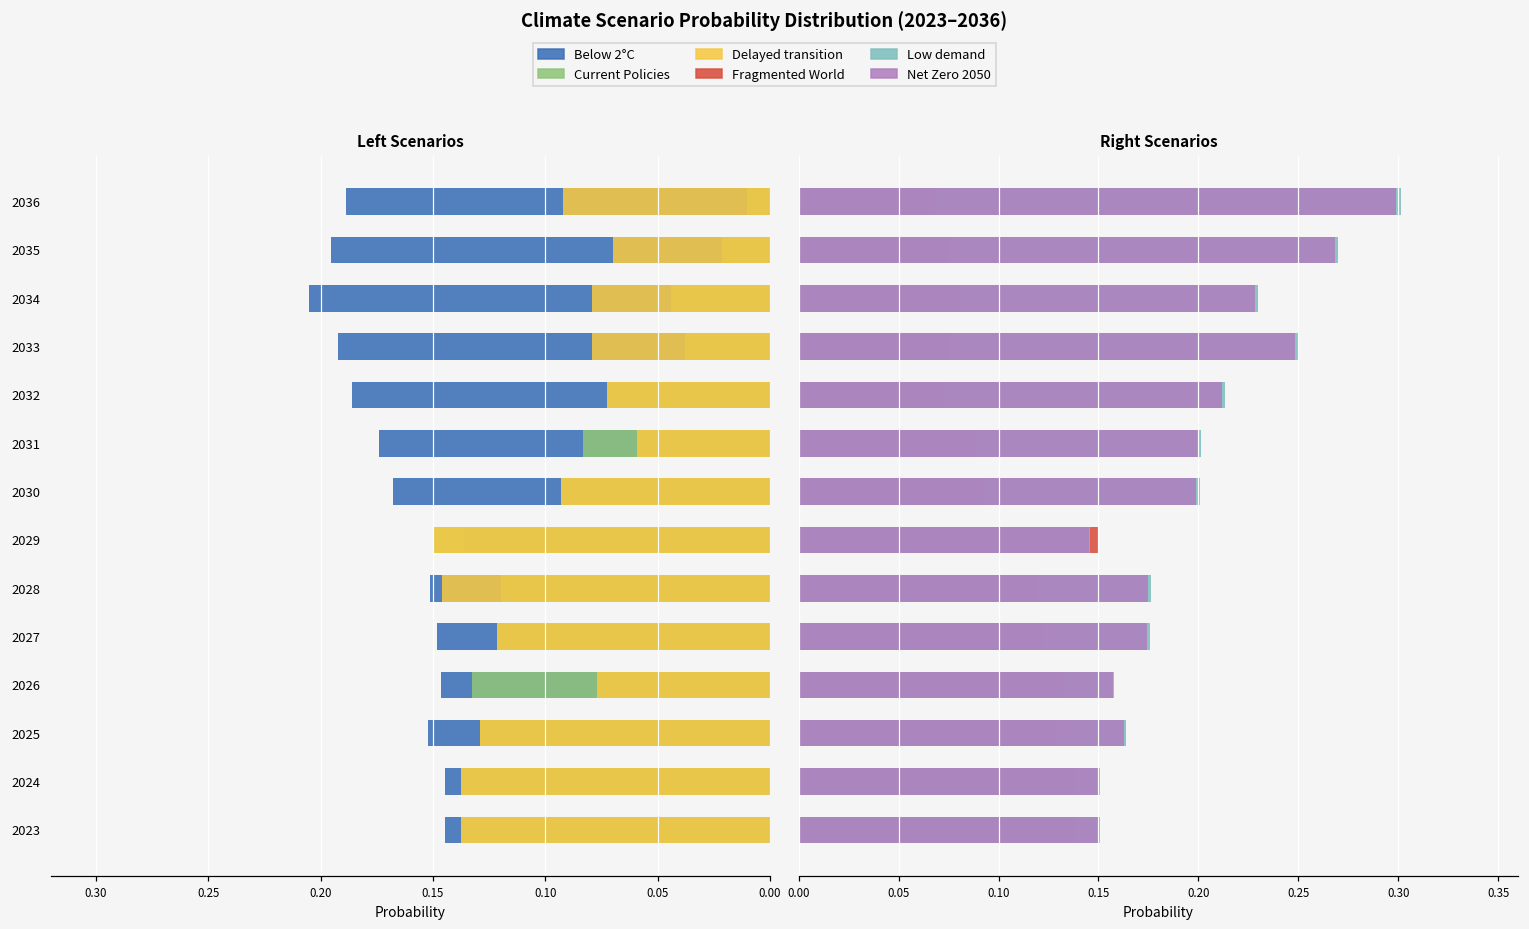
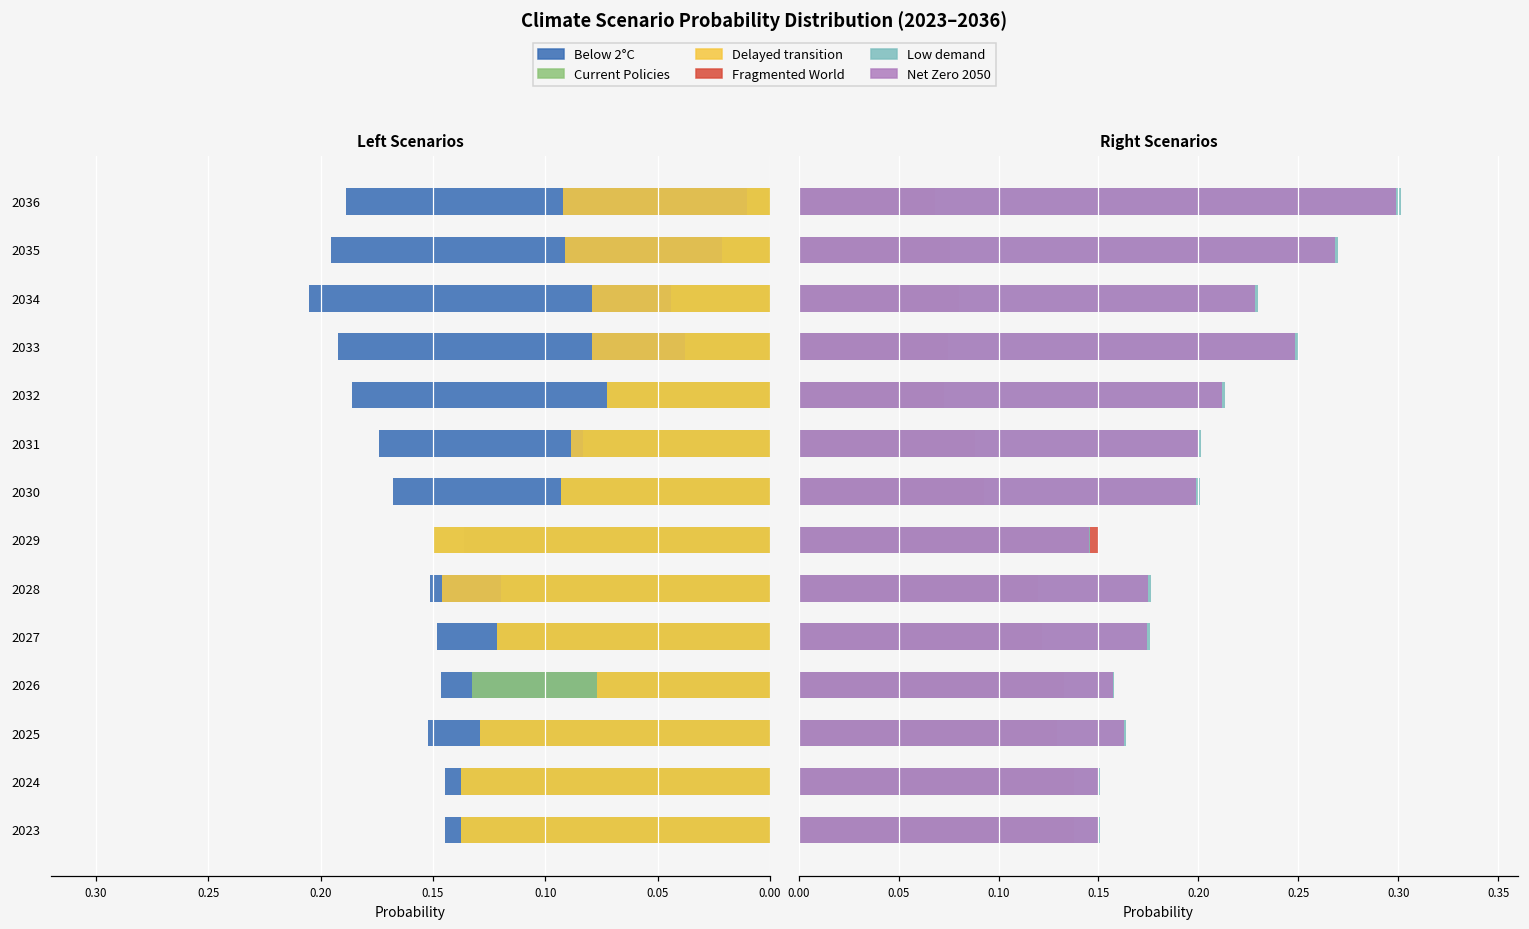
Left Scenarios, Delayed transition, 2035: 0.070 -> 0.091
Left Scenarios, Delayed transition, 2031: 0.059 -> 0.088
